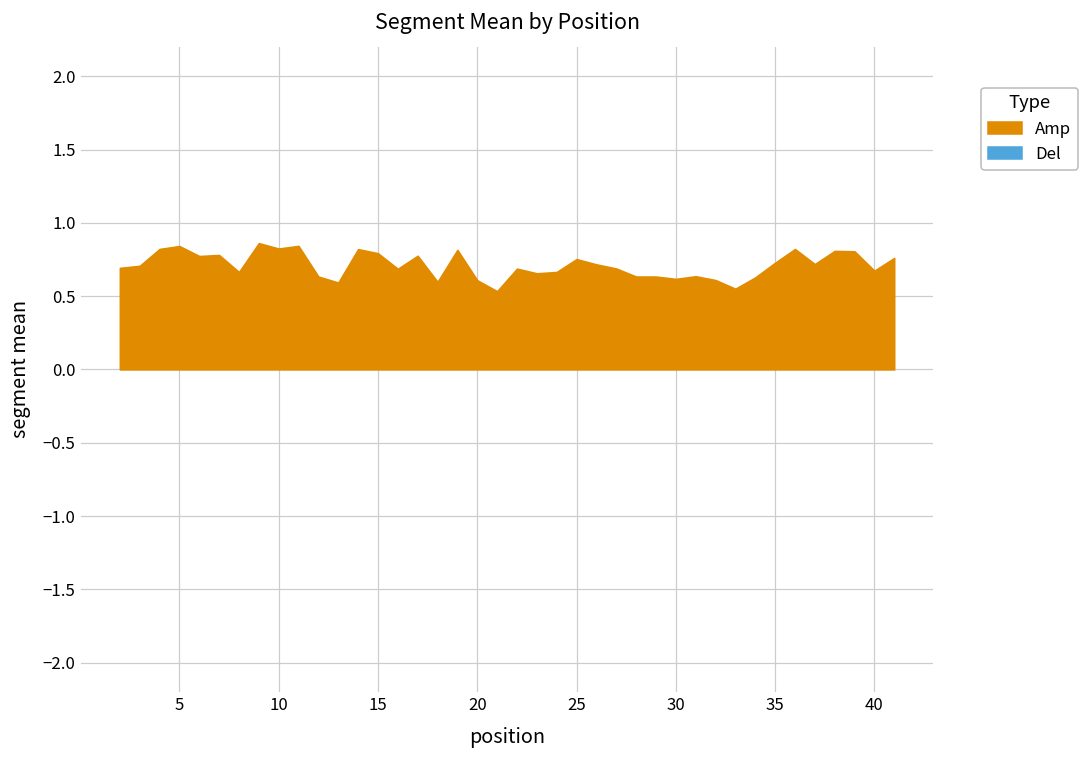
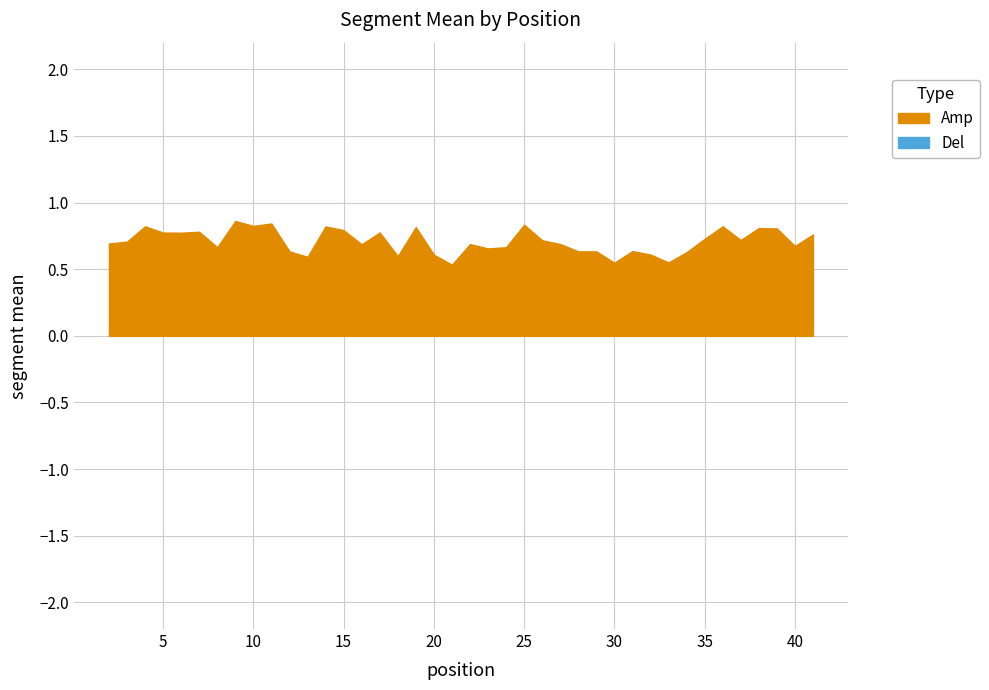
5: 0.84 -> 0.78
25: 0.75 -> 0.83
30: 0.62 -> 0.55
